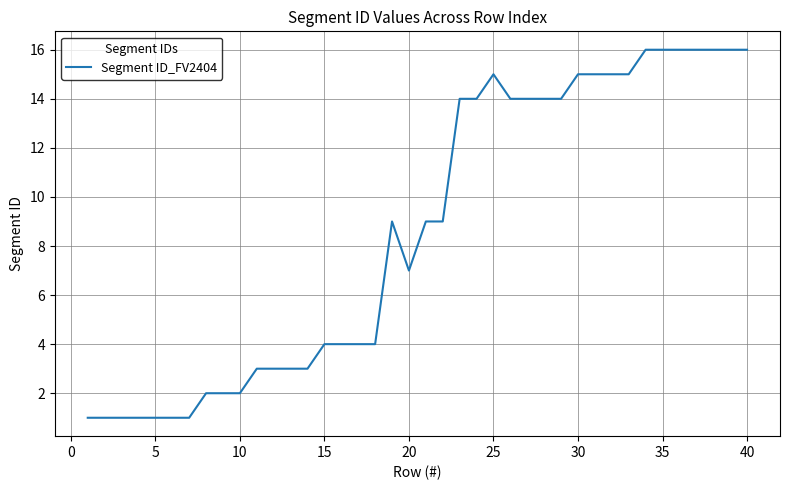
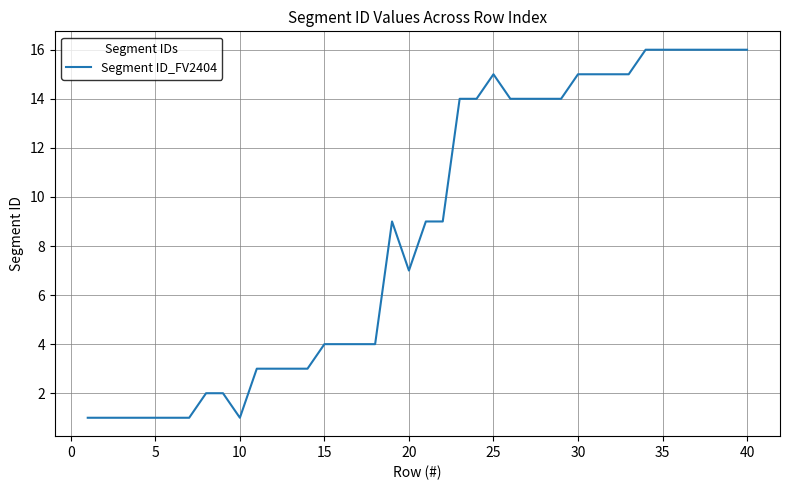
10: 2 -> 1
